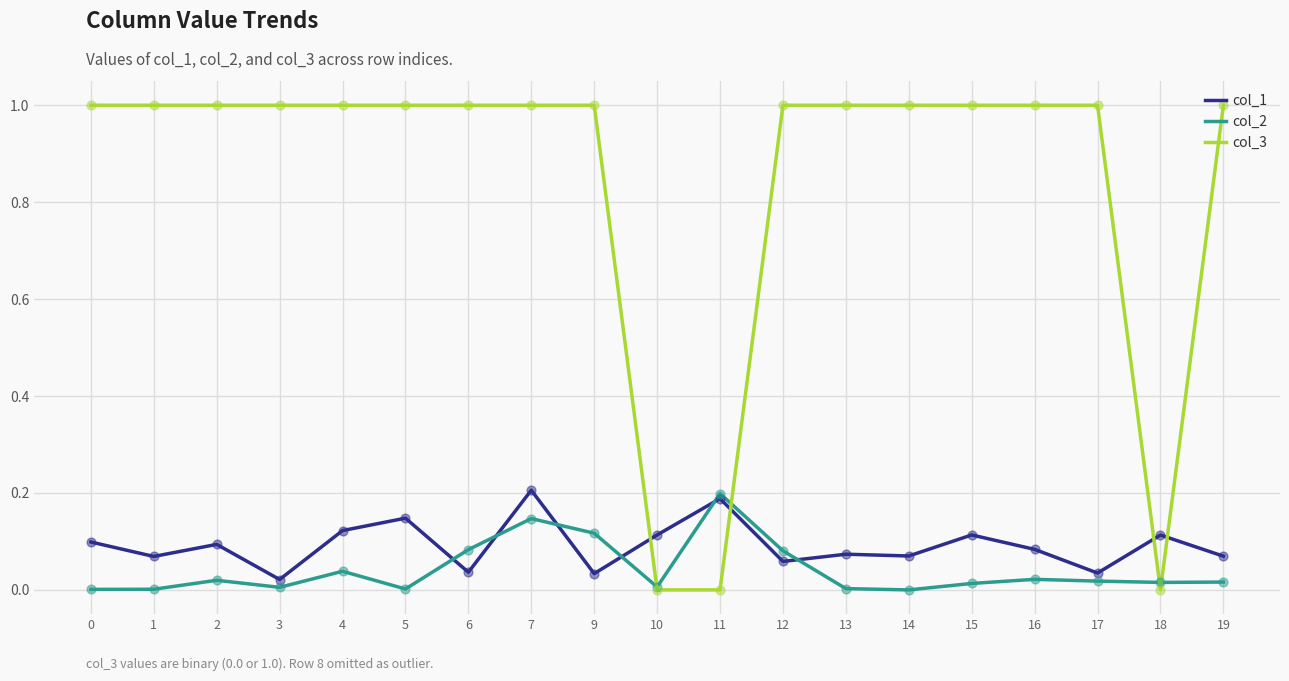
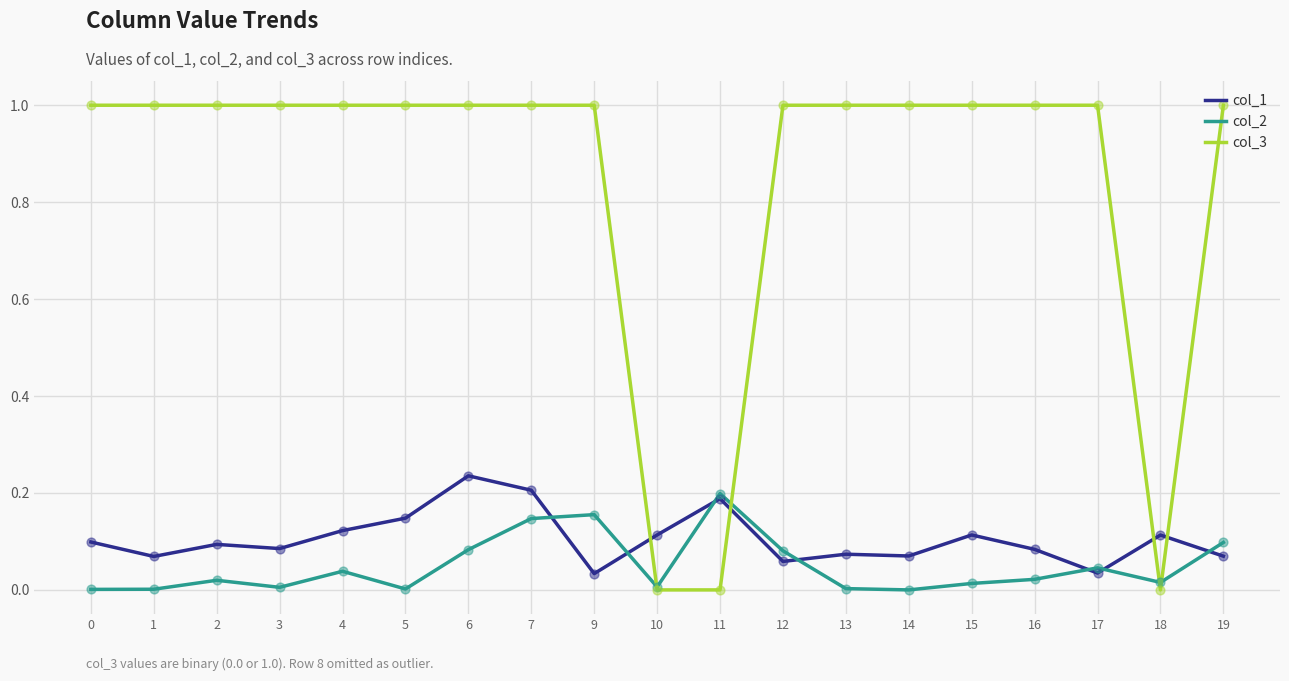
col_1, 3: 0.02 -> 0.09
col_1, 6: 0.04 -> 0.24
col_2, 9: 0.12 -> 0.16
col_2, 17: 0.02 -> 0.05
col_2, 19: 0.02 -> 0.10
